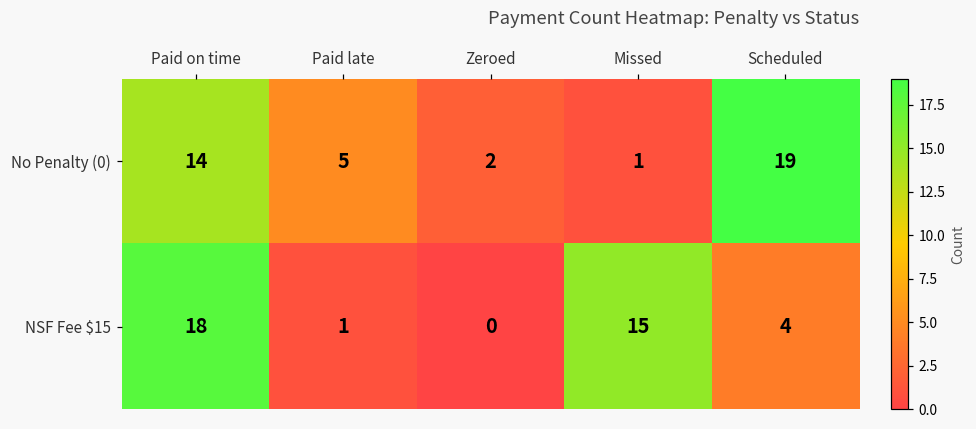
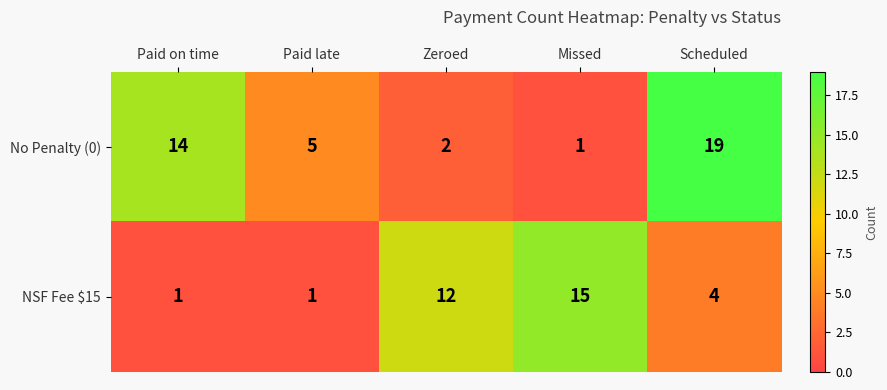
NSF Fee $15, Paid on time: 18 -> 1
NSF Fee $15, Zeroed: 0 -> 12
